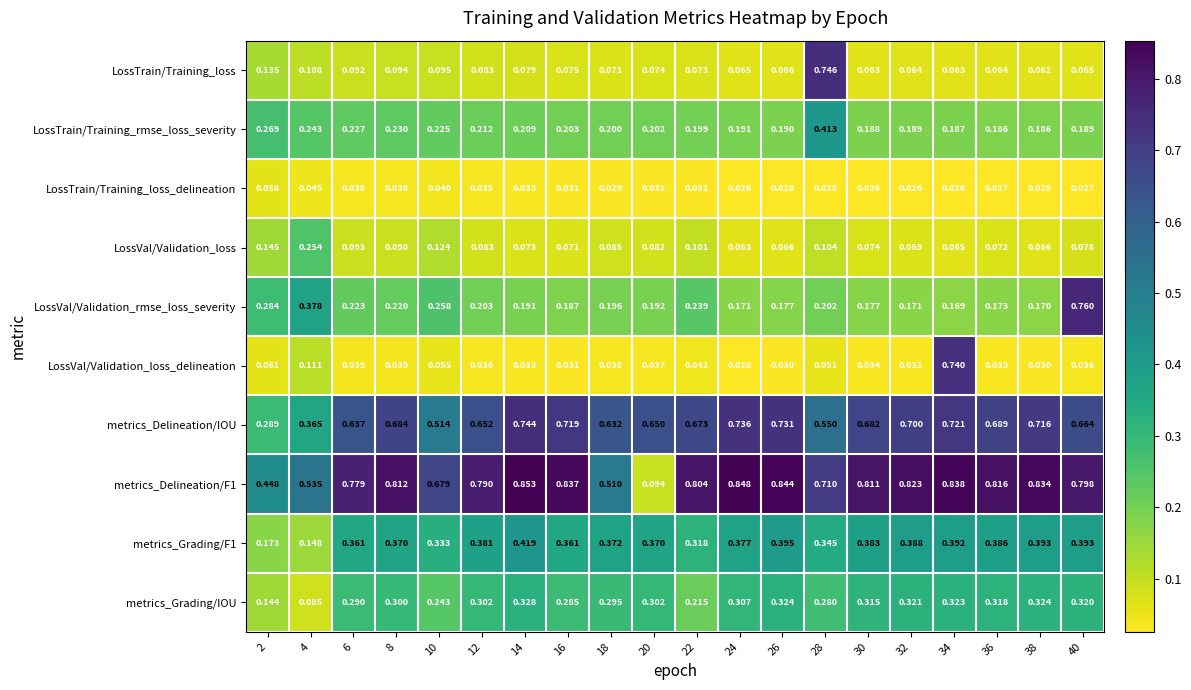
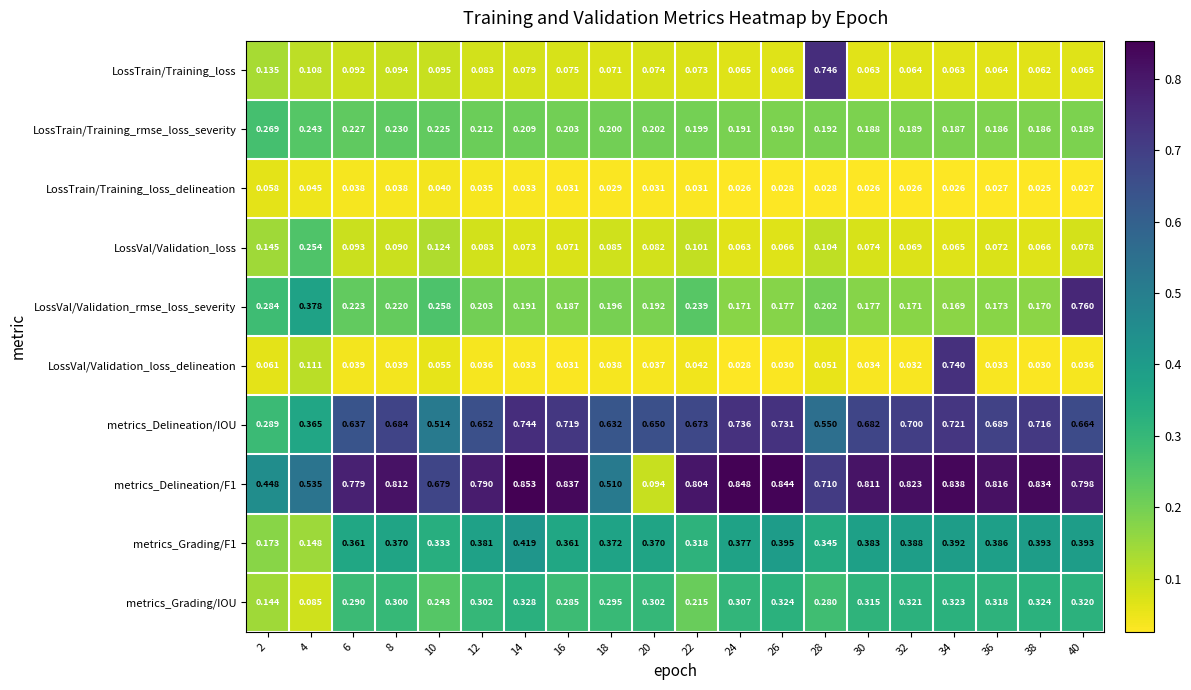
LossTrain/Training_rmse_loss_severity, 28: 0.413 -> 0.192
